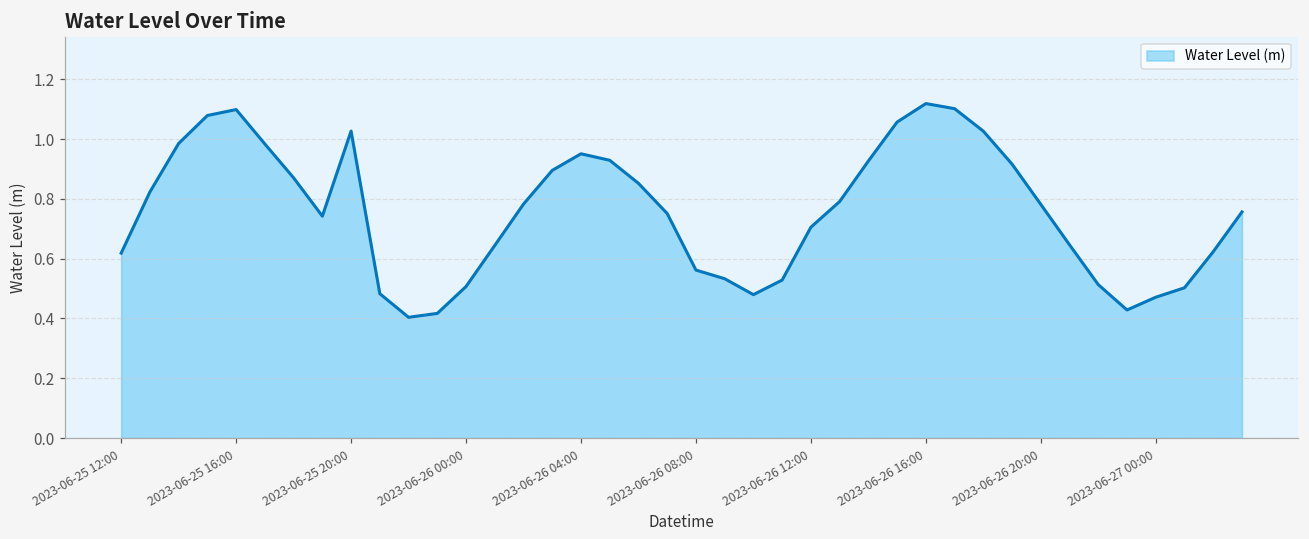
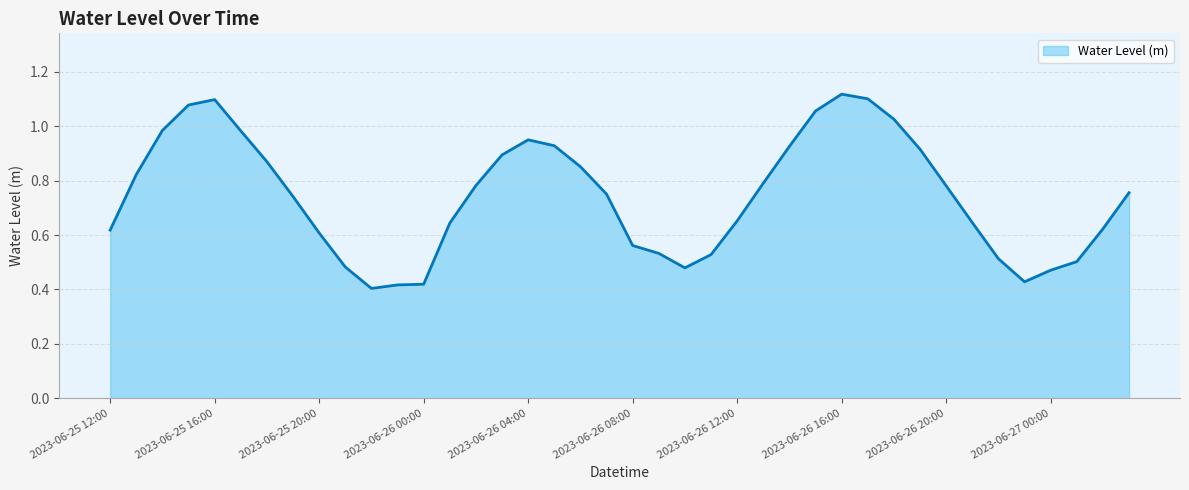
2023-06-25 20:00: 1.03 -> 0.61
2023-06-26 00:00: 0.51 -> 0.42
2023-06-26 12:00: 0.71 -> 0.65
